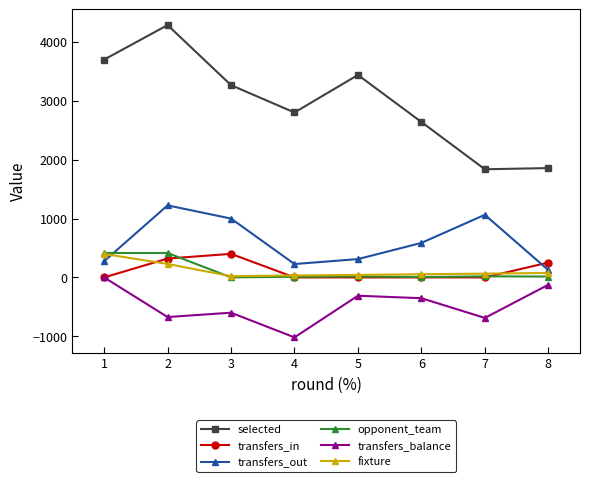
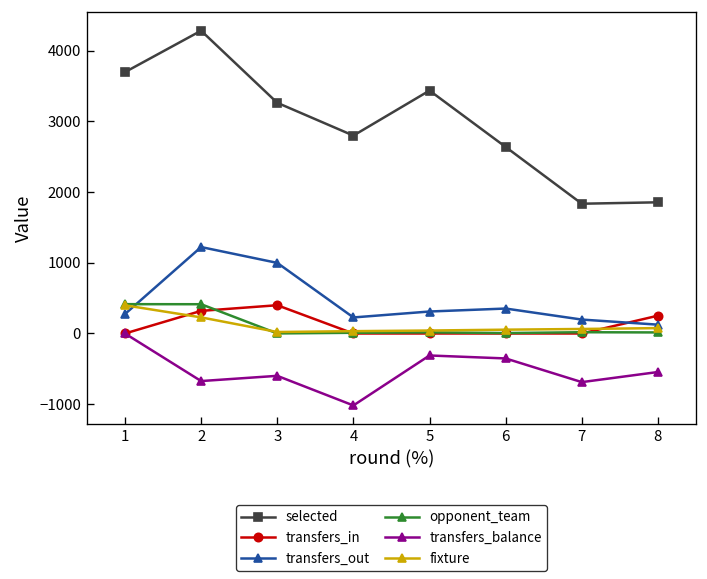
transfers_out, 6: 600 -> 400
transfers_out, 7: 1100 -> 200
transfers_balance, 8: -100 -> -500
